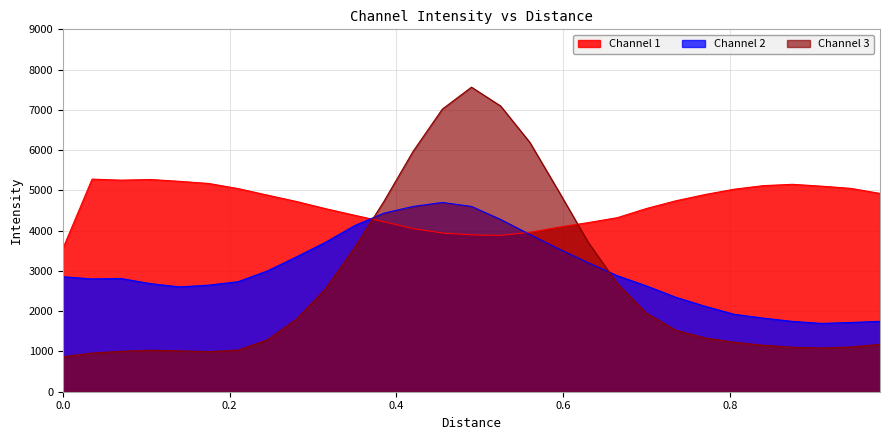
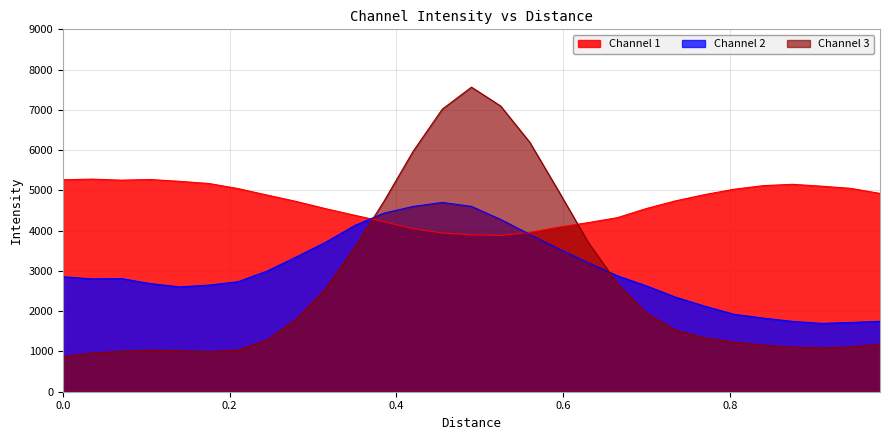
Channel 1, 0.0: 3600 -> 5300
